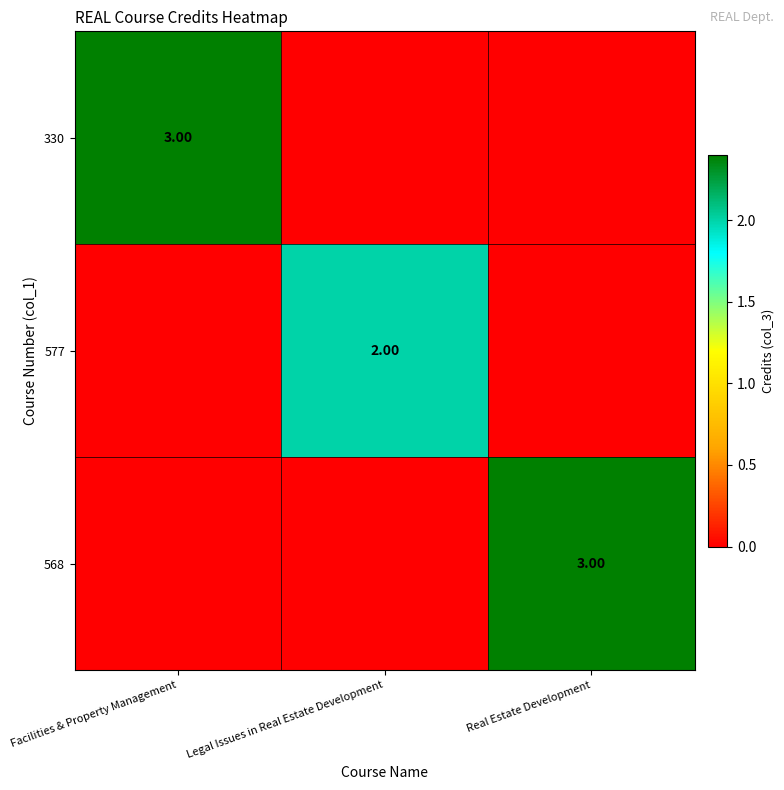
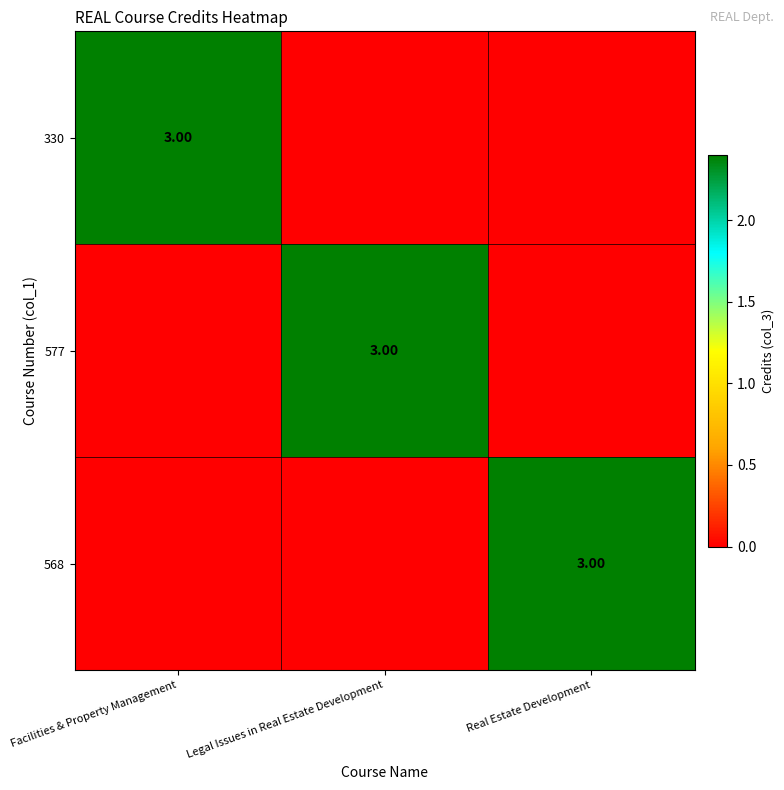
577, Legal Issues in Real Estate Development: 2.00 -> 3.00
